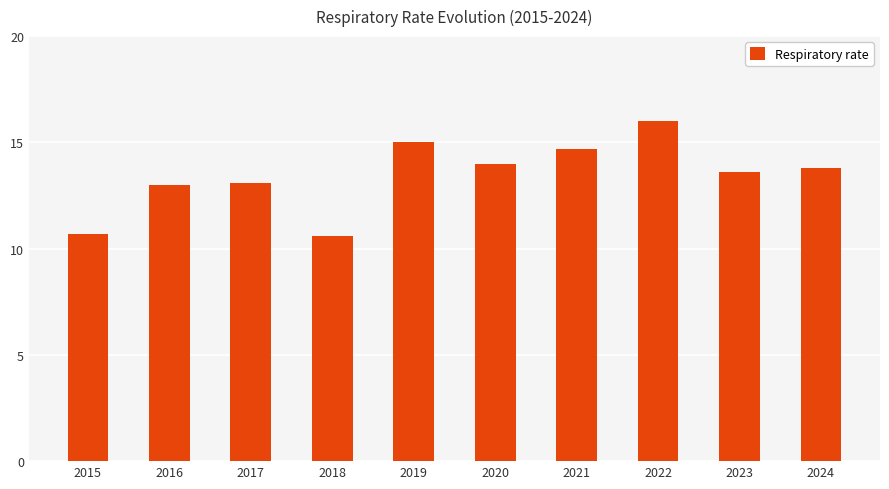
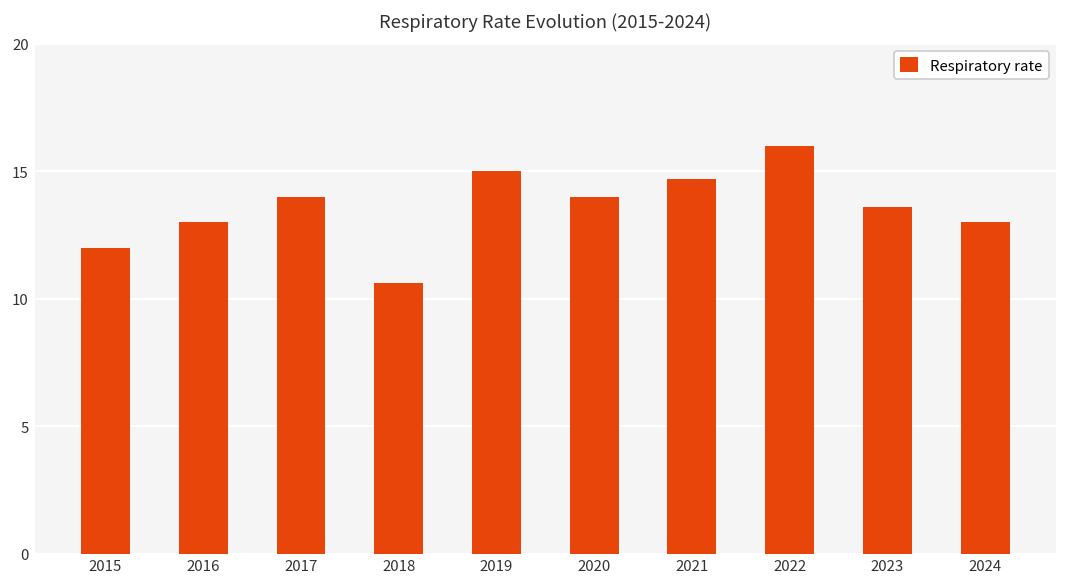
2015: 10.7 -> 12.0
2017: 13.1 -> 14.0
2024: 13.8 -> 13.0
